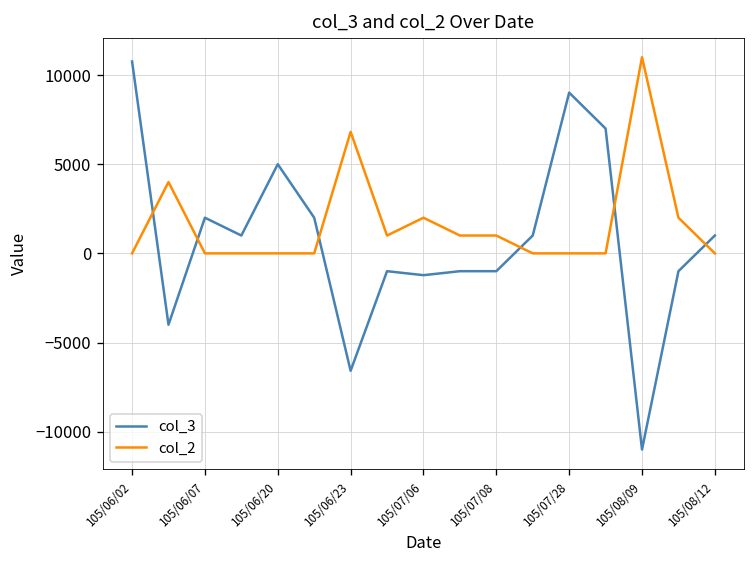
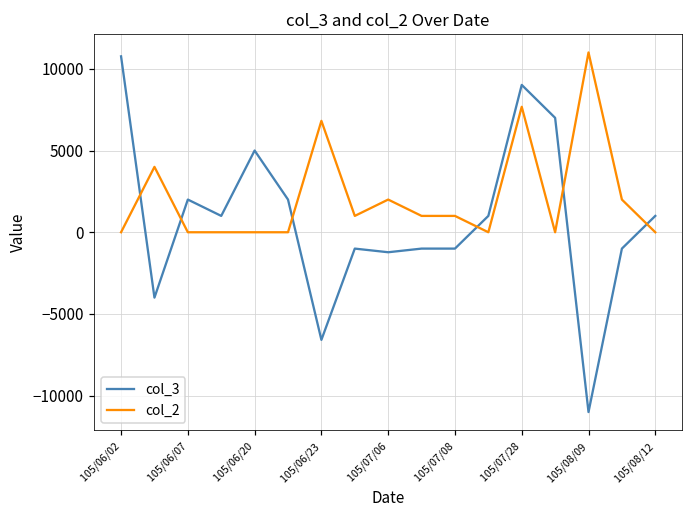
col_2, 105/07/28: 0 -> 7700
